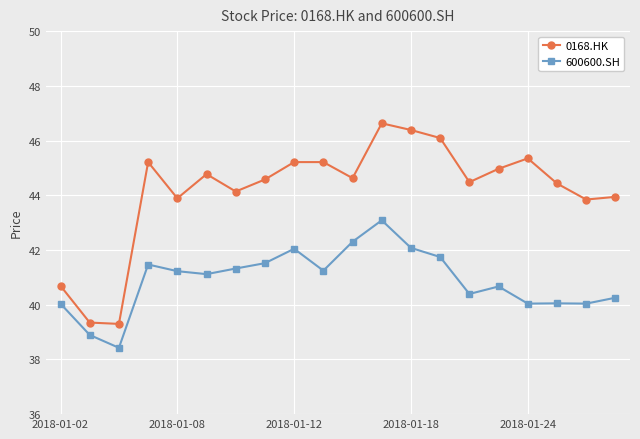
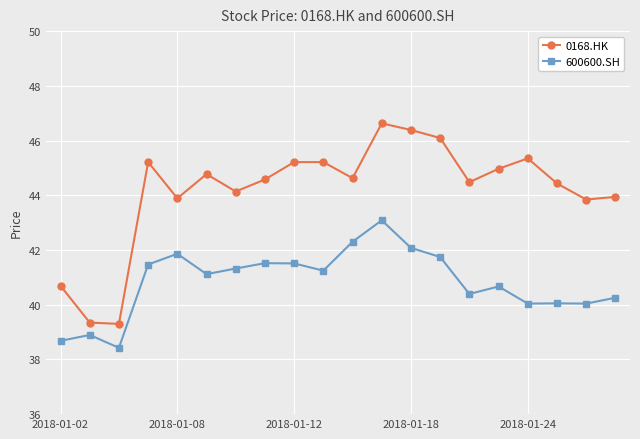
600600.SH, 2018-01-02: 40.0 -> 38.7
600600.SH, 2018-01-08: 41.2 -> 41.9
600600.SH, 2018-01-12: 42.0 -> 41.5
